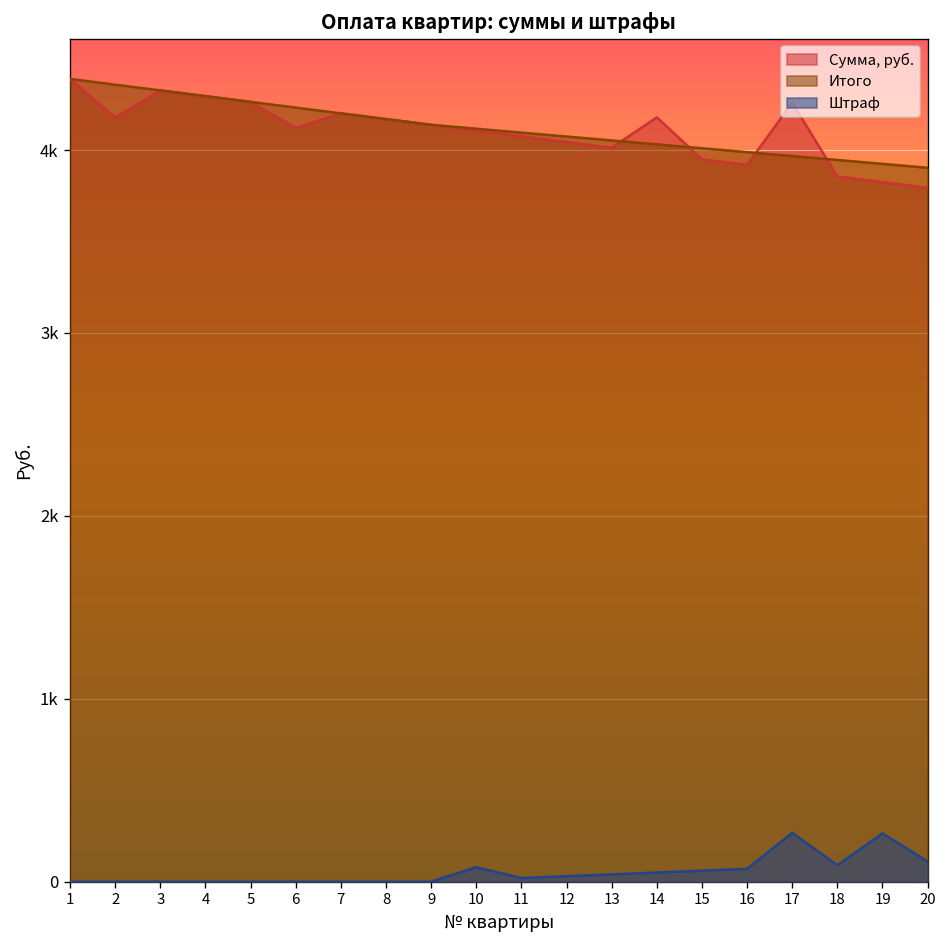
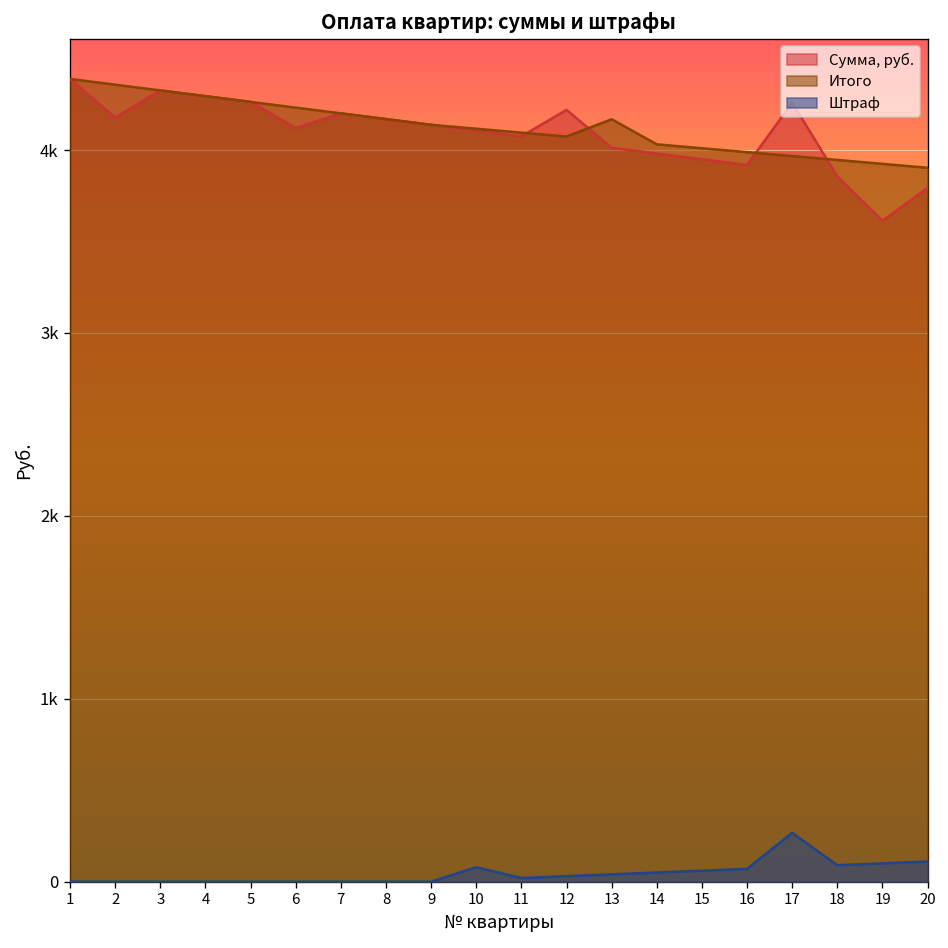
Сумма, руб., 12: 4040 -> 4220
Итого, 13: 4050 -> 4170
Сумма, руб., 14: 4180 -> 3980
Сумма, руб., 19: 3820 -> 3610
Штраф, 19: 260 -> 100
